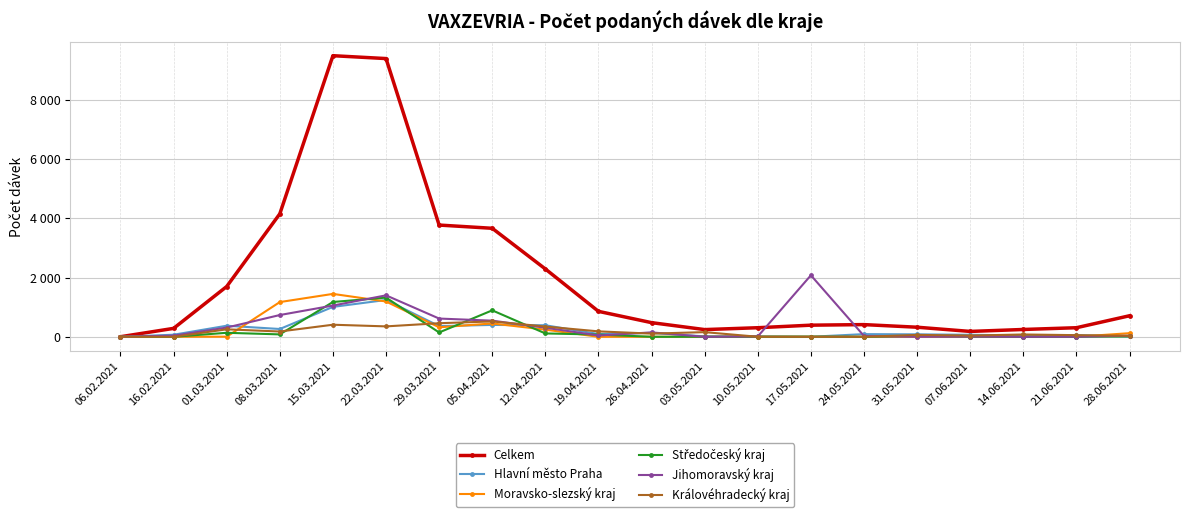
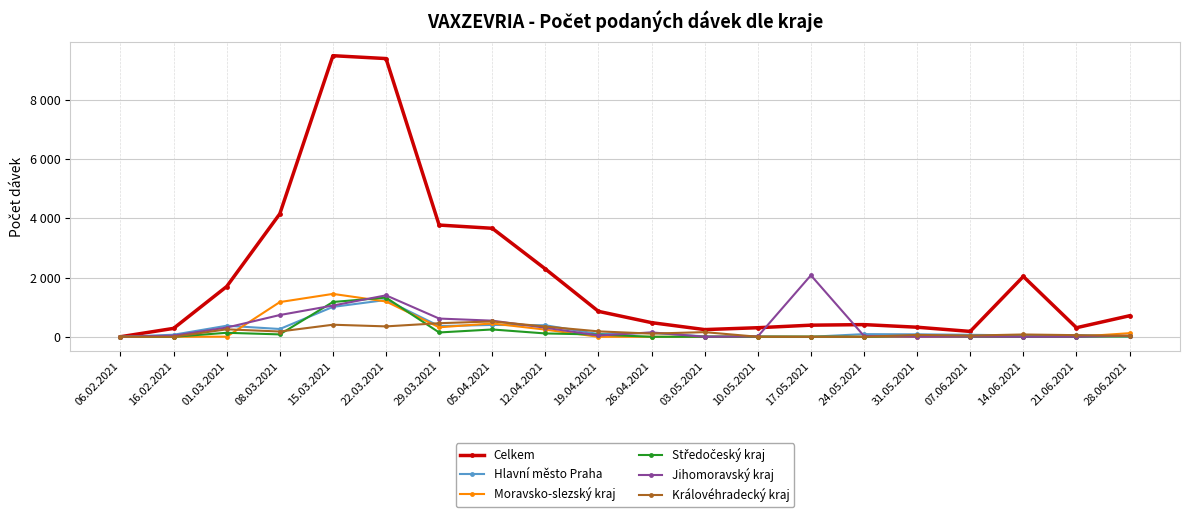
Středočeský kraj, 05.04.2021: 900 -> 200
Celkem, 14.06.2021: 200 -> 2000
